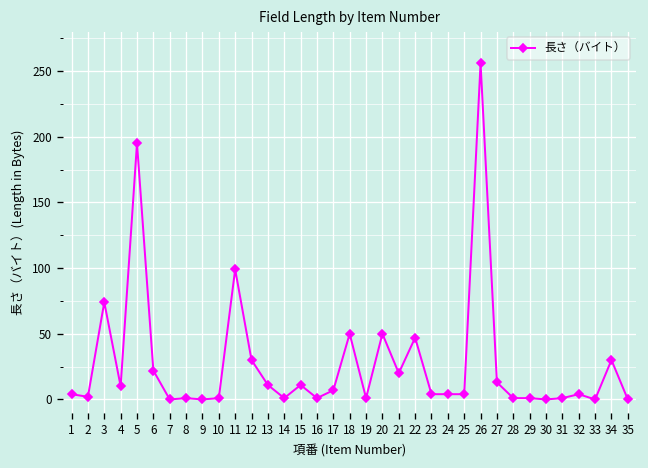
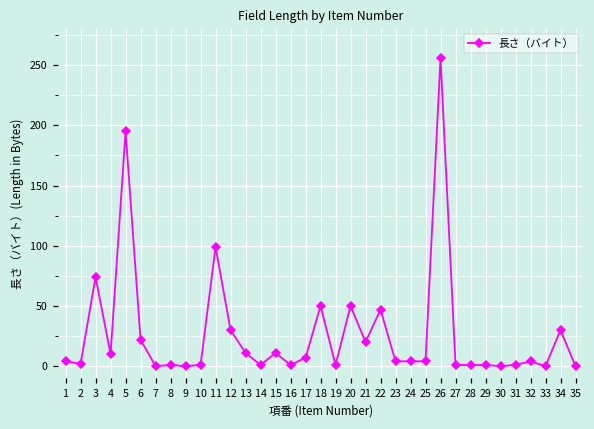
27: 13 -> 1
